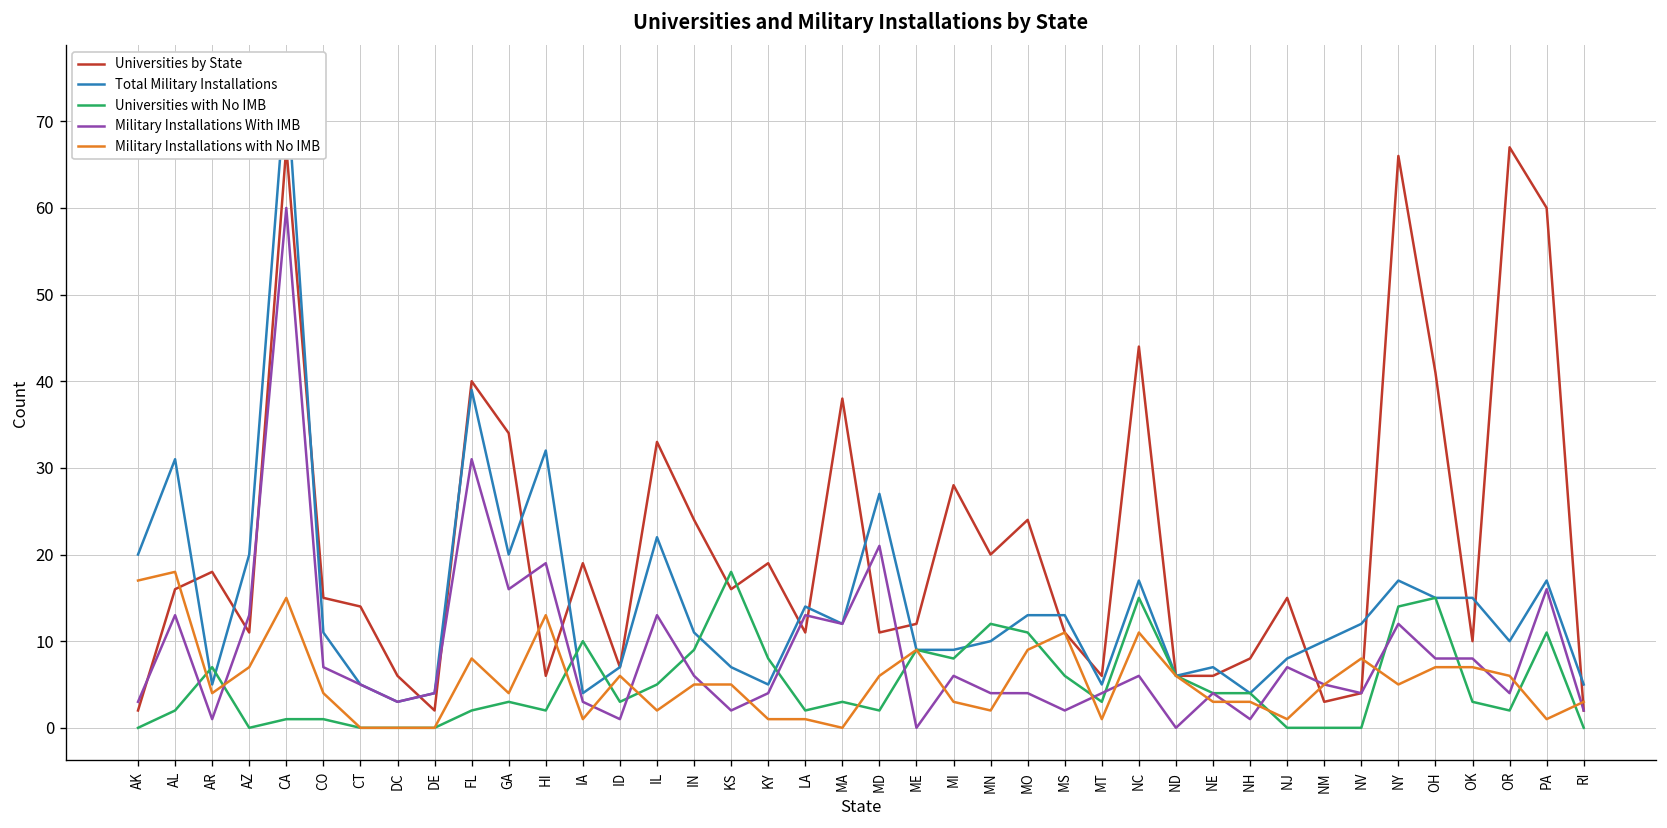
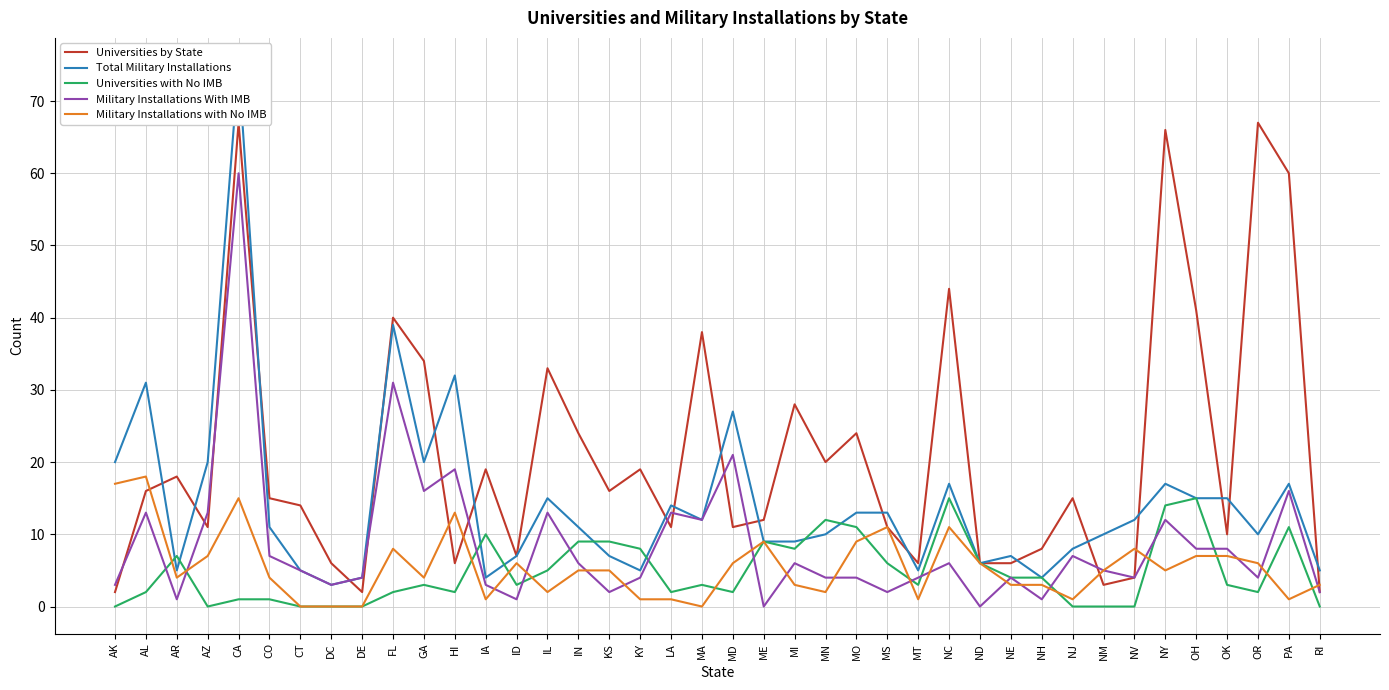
Total Military Installations, IL: 22 -> 15
Universities with No IMB, KS: 18 -> 9
